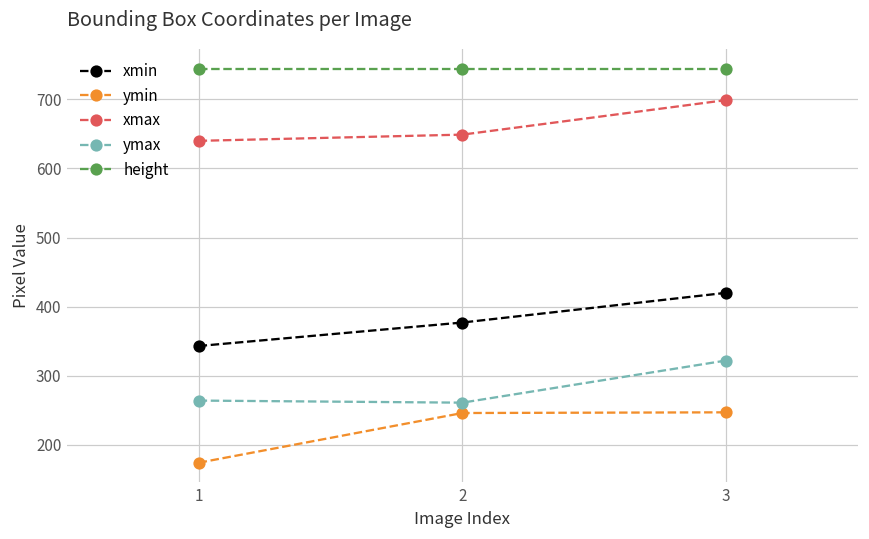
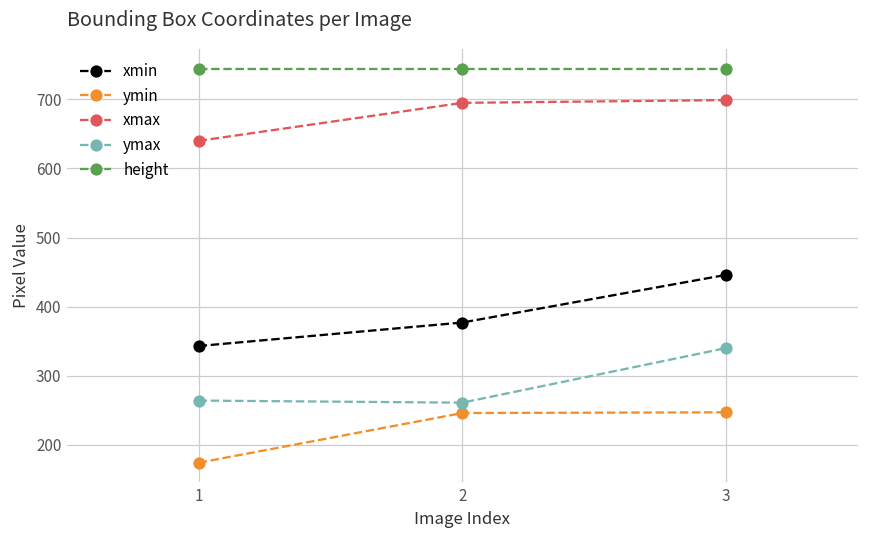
xmax, 2: 650 -> 700
xmin, 3: 420 -> 450
ymax, 3: 320 -> 340
